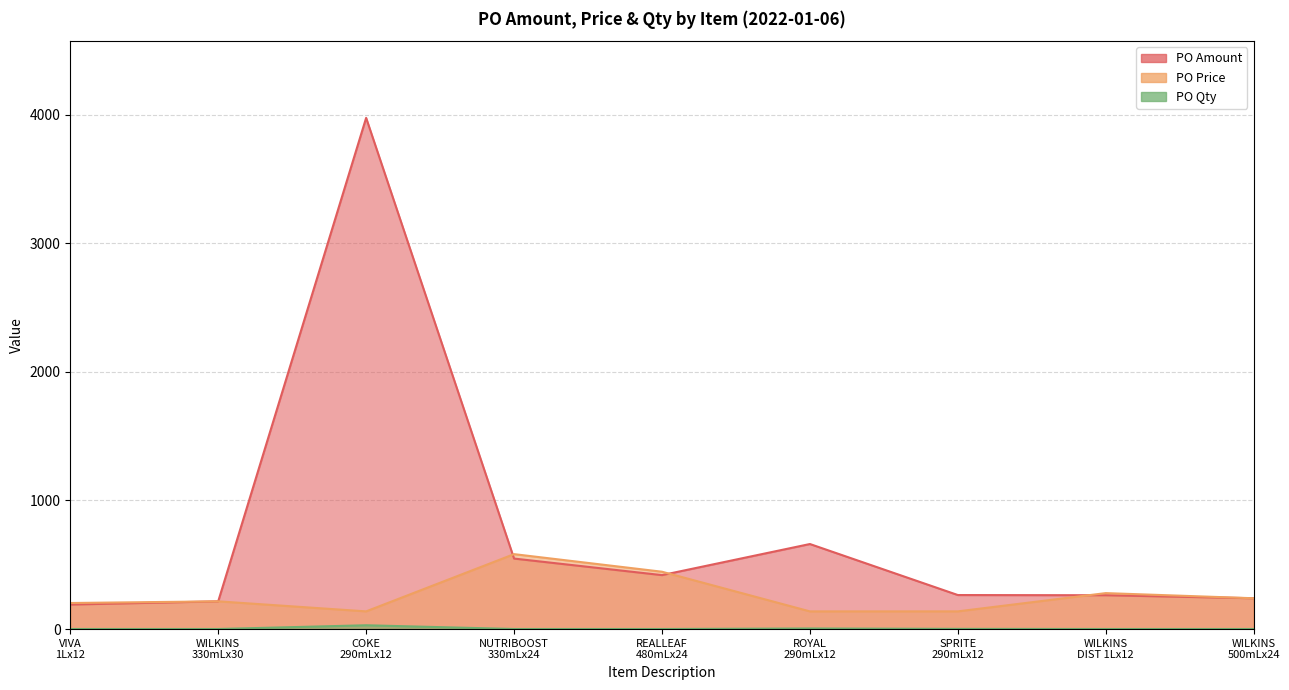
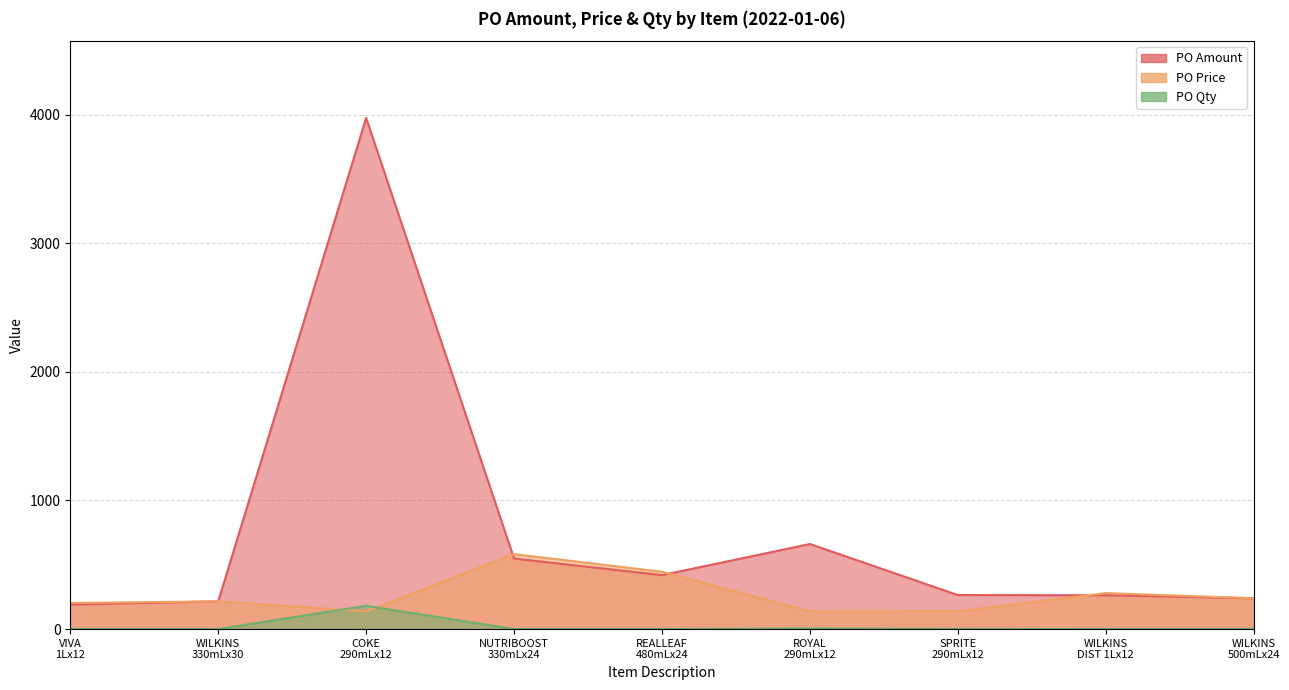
PO Qty, COKE 290mLx12: 30 -> 180
